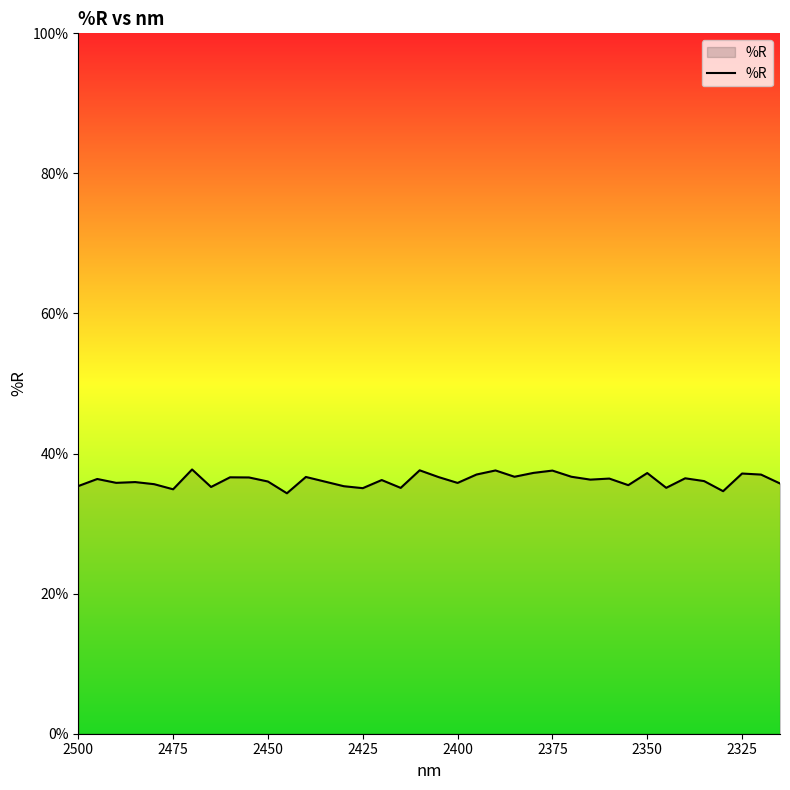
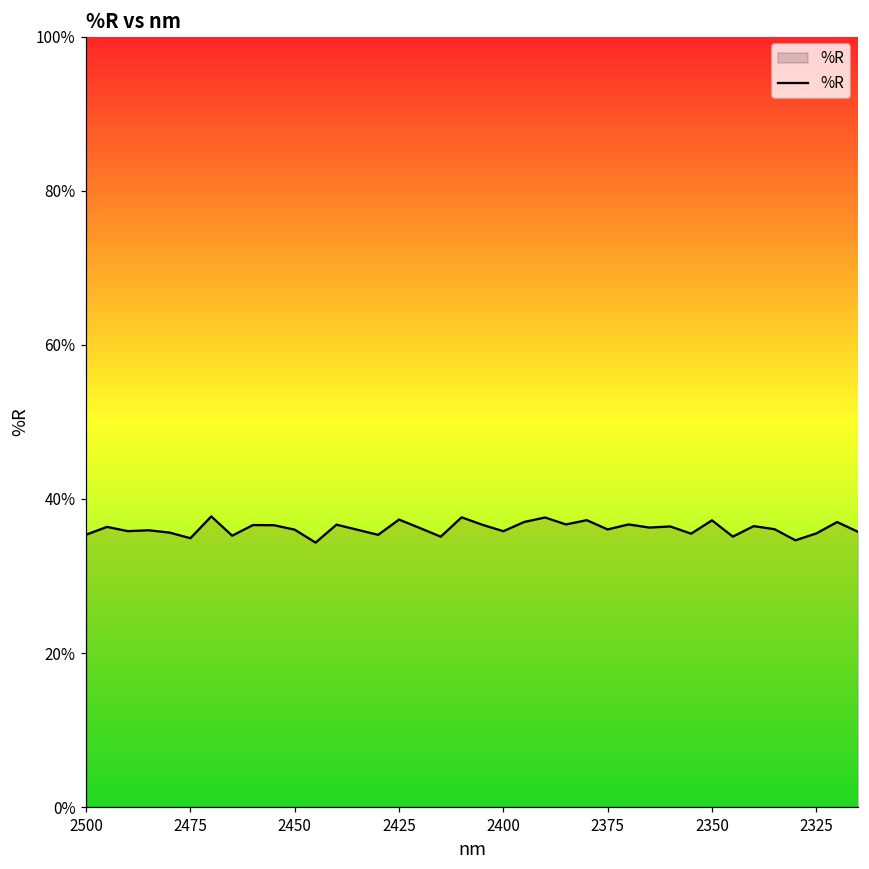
2425: 35% -> 37%
2375: 38% -> 36%
2325: 37% -> 36%
